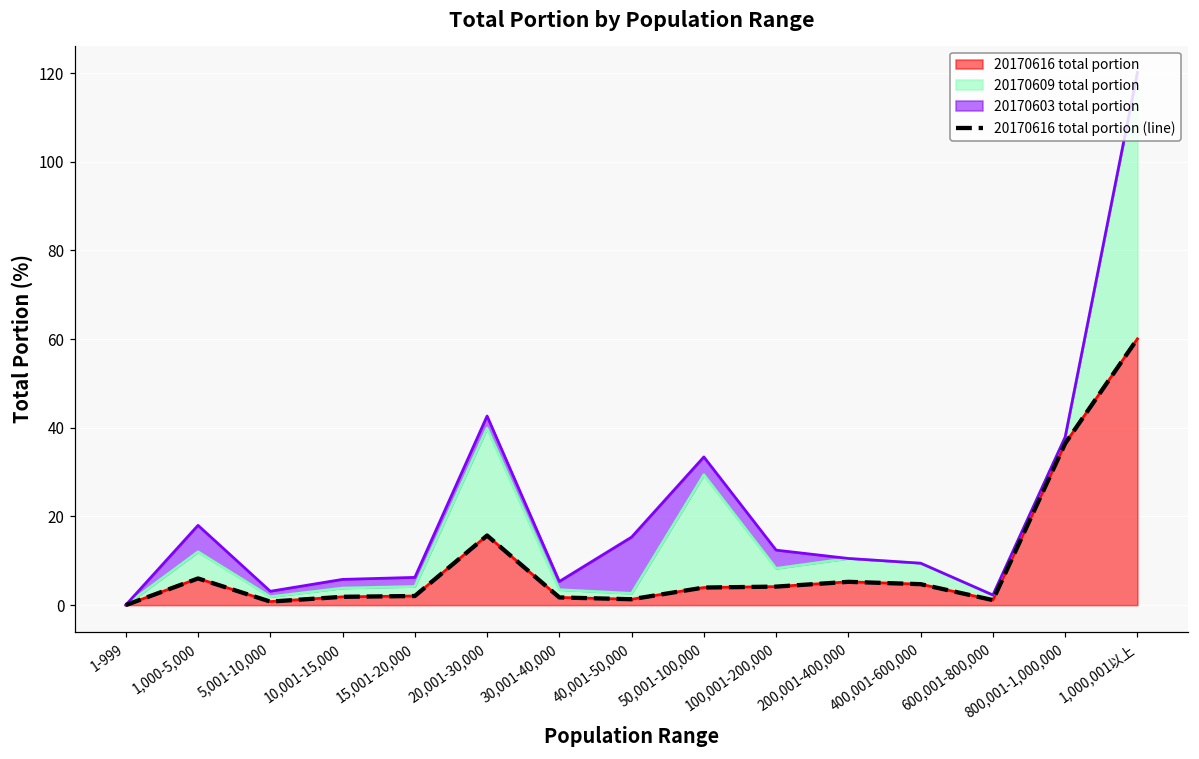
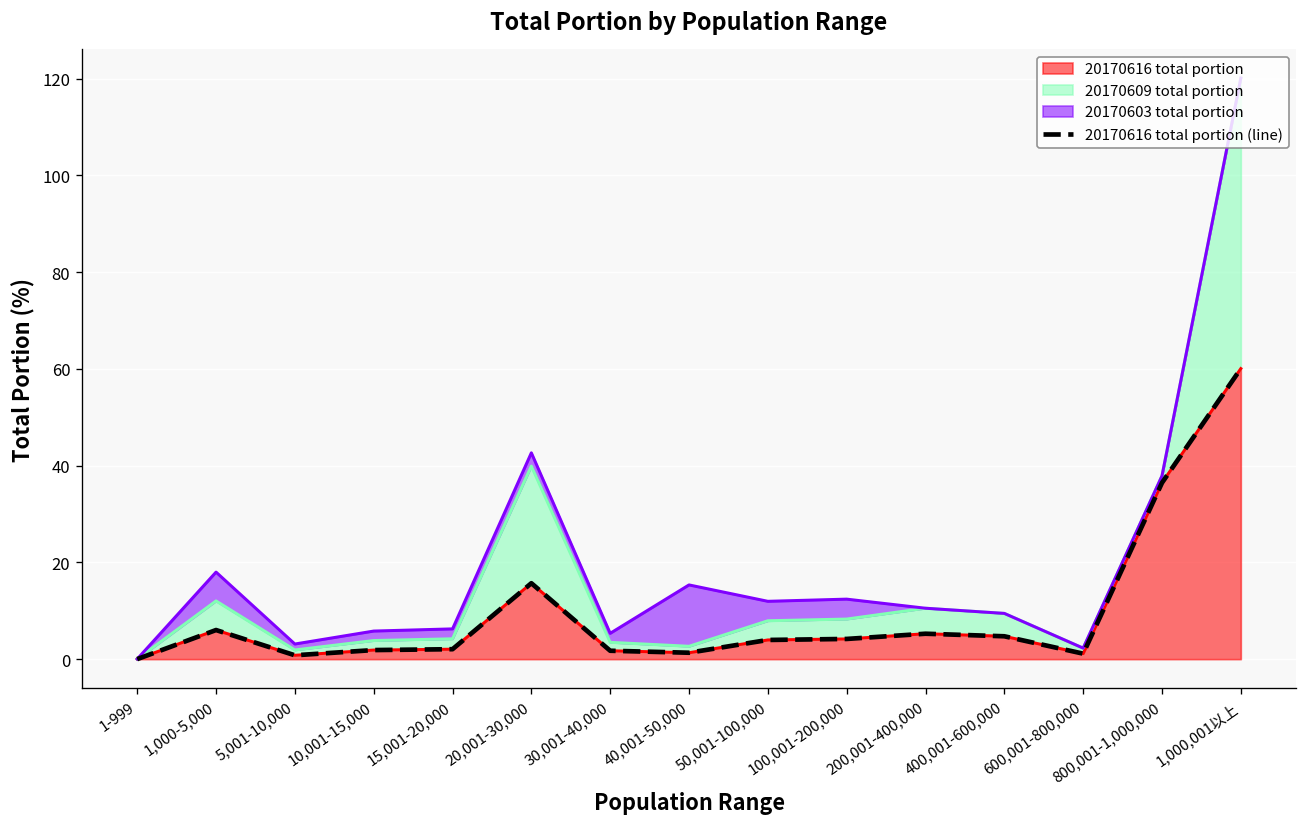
20170609 total portion, 50,001-100,000: 25 -> 4
